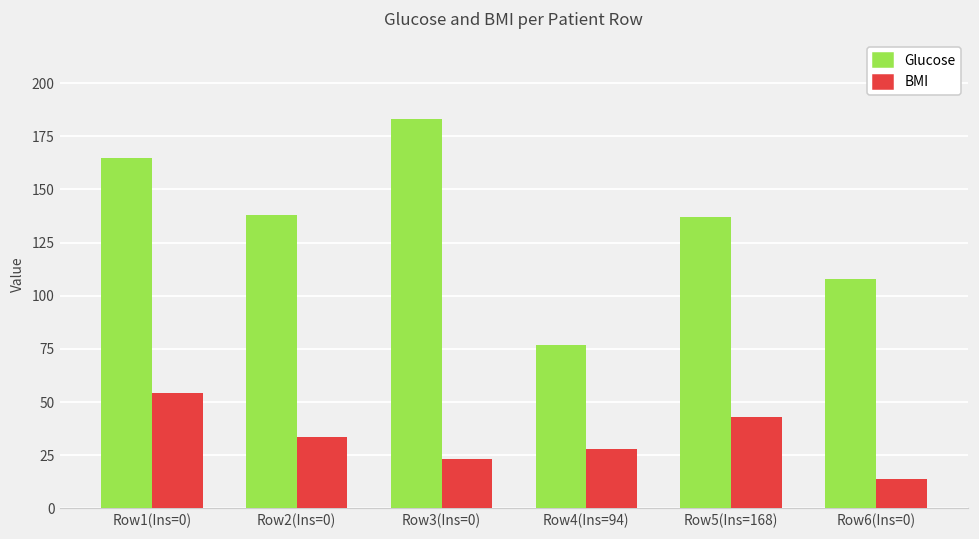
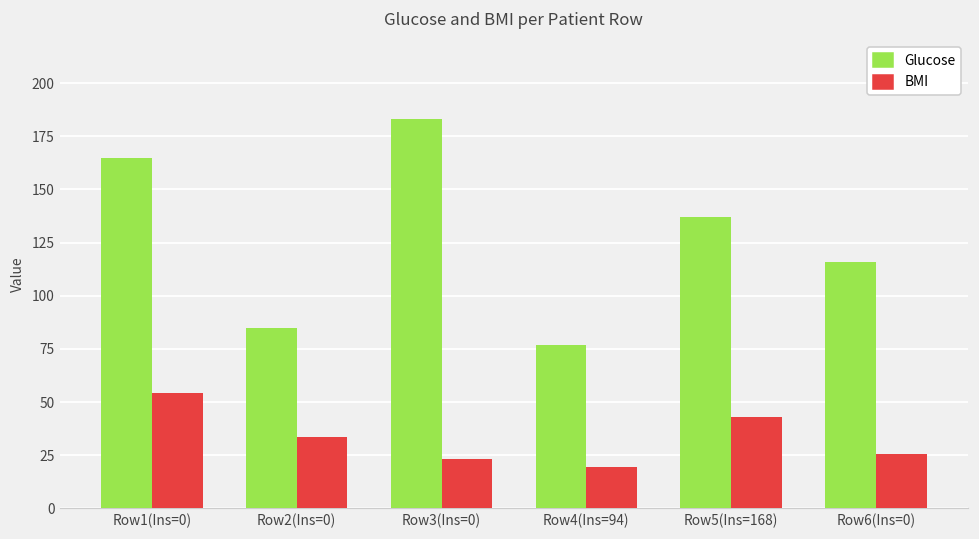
Glucose, Row2(Ins=0): 138 -> 85
BMI, Row4(Ins=94): 28 -> 19
Glucose, Row6(Ins=0): 108 -> 116
BMI, Row6(Ins=0): 14 -> 26
